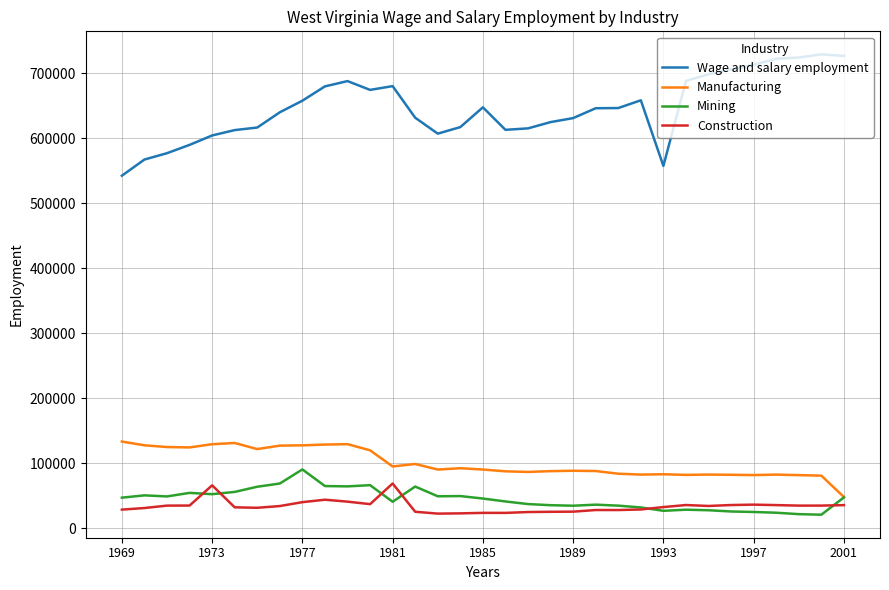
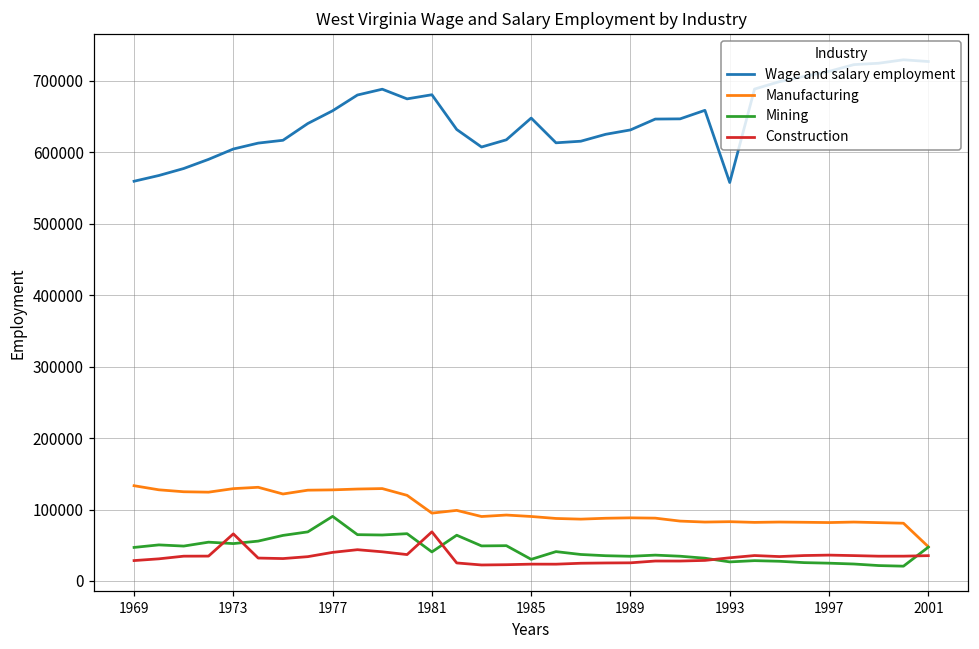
Wage and salary employment, 1969: 540000 -> 560000
Mining, 1985: 50000 -> 30000
